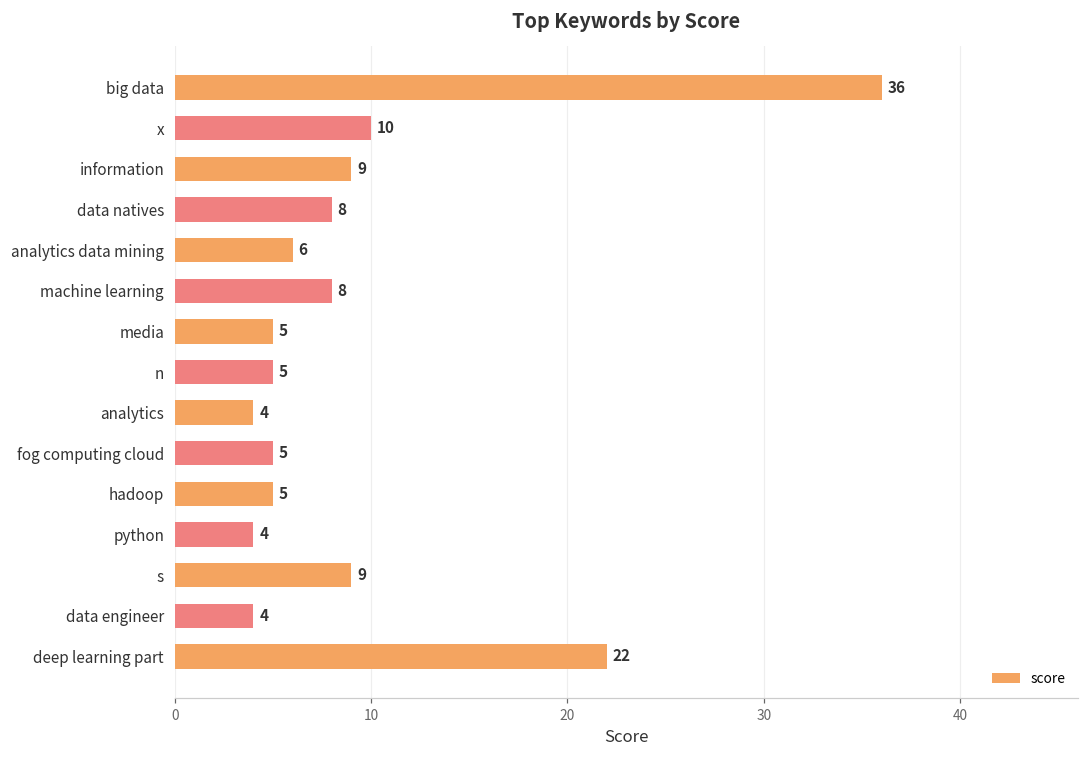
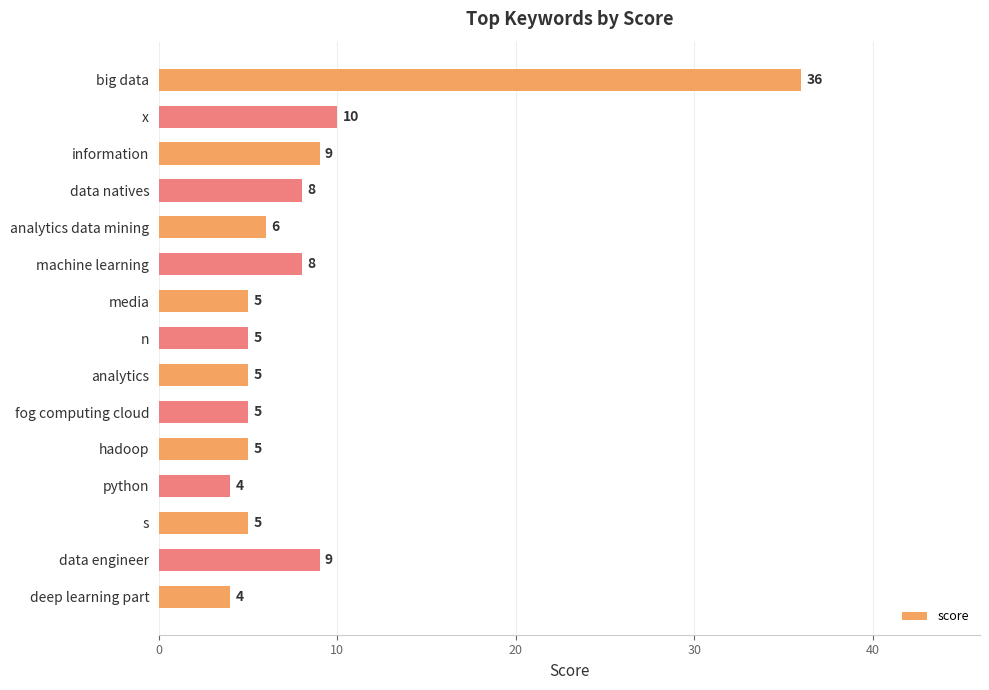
analytics: 4 -> 5
s: 9 -> 5
data engineer: 4 -> 9
deep learning part: 22 -> 4
